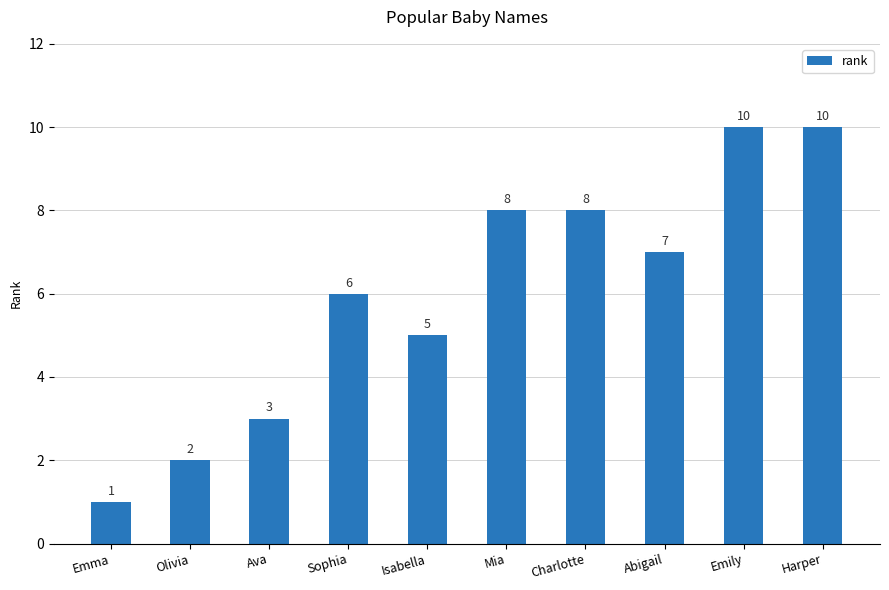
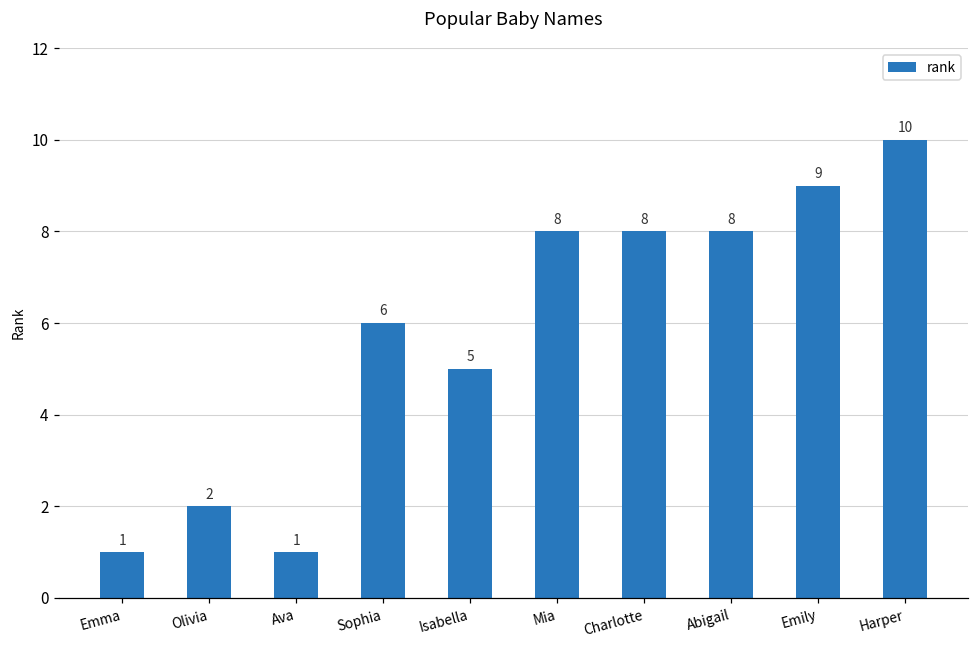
Ava: 3 -> 1
Abigail: 7 -> 8
Emily: 10 -> 9
